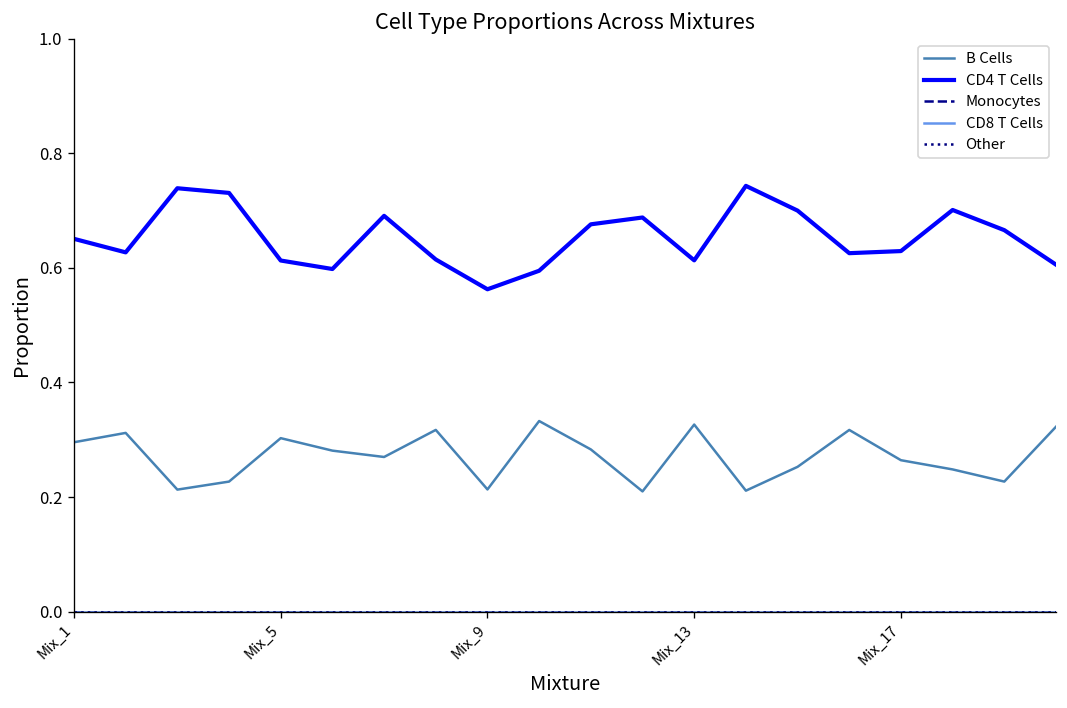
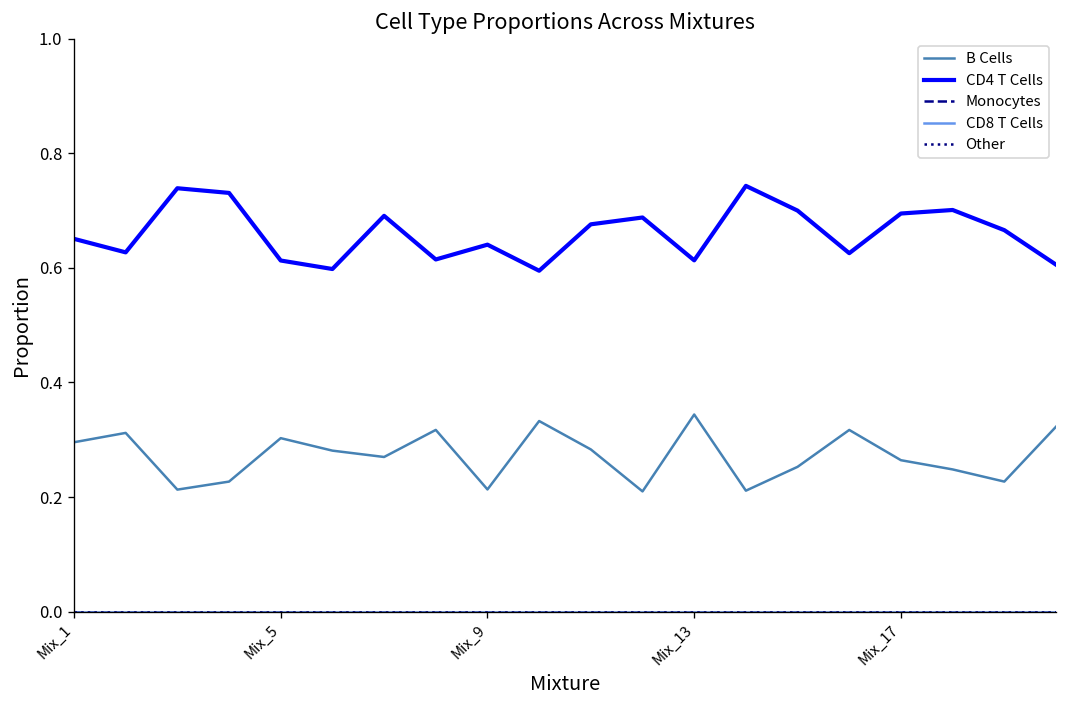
CD4 T Cells, Mix_9: 0.56 -> 0.64
B Cells, Mix_13: 0.33 -> 0.34
CD4 T Cells, Mix_17: 0.63 -> 0.69
